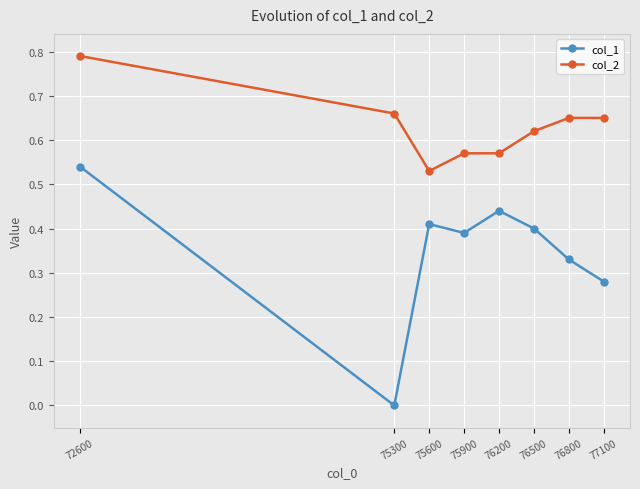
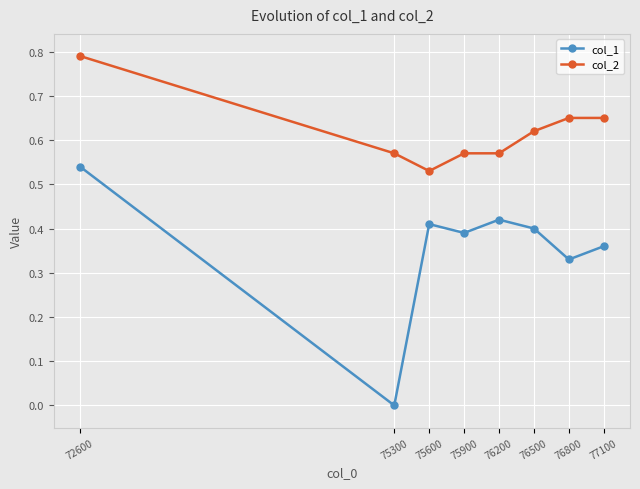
col_2, 75300: 0.66 -> 0.57
col_1, 76200: 0.44 -> 0.42
col_1, 77100: 0.28 -> 0.36
